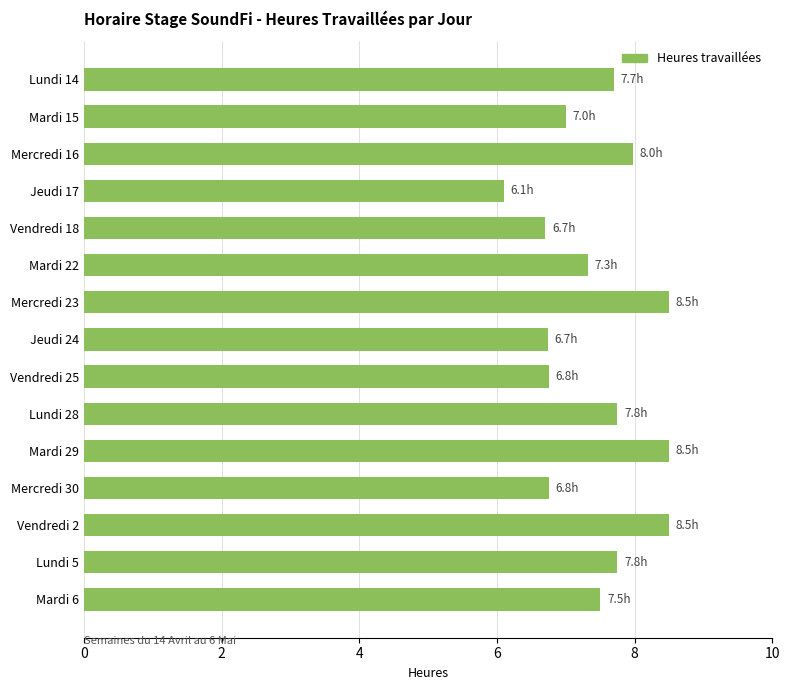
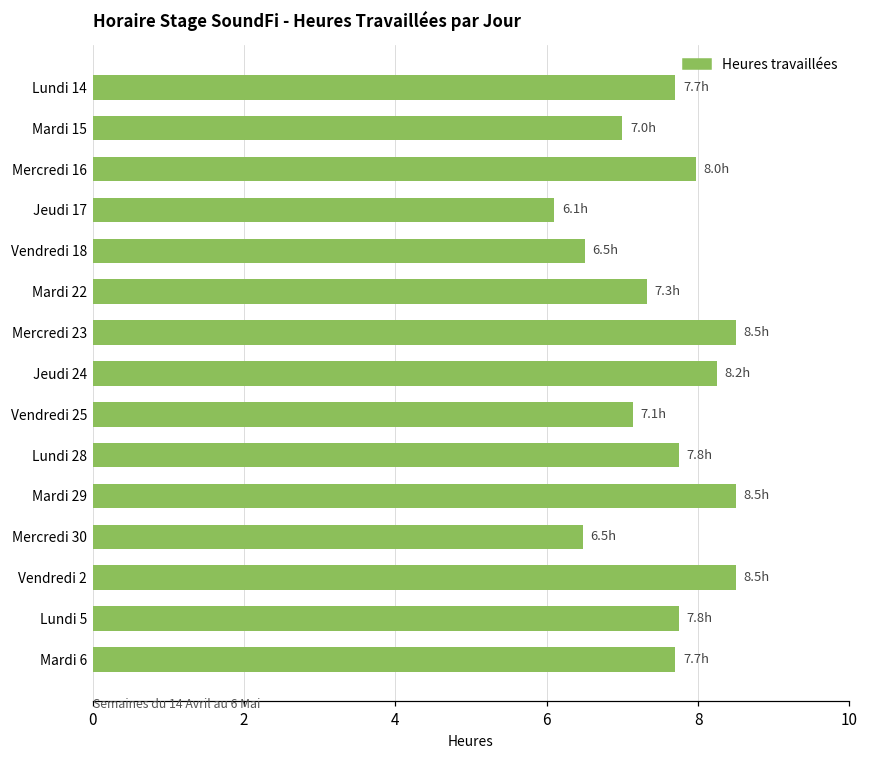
Vendredi 18: 6.7h -> 6.5h
Jeudi 24: 6.7h -> 8.2h
Vendredi 25: 6.8h -> 7.1h
Mercredi 30: 6.8h -> 6.5h
Mardi 6: 7.5h -> 7.7h
